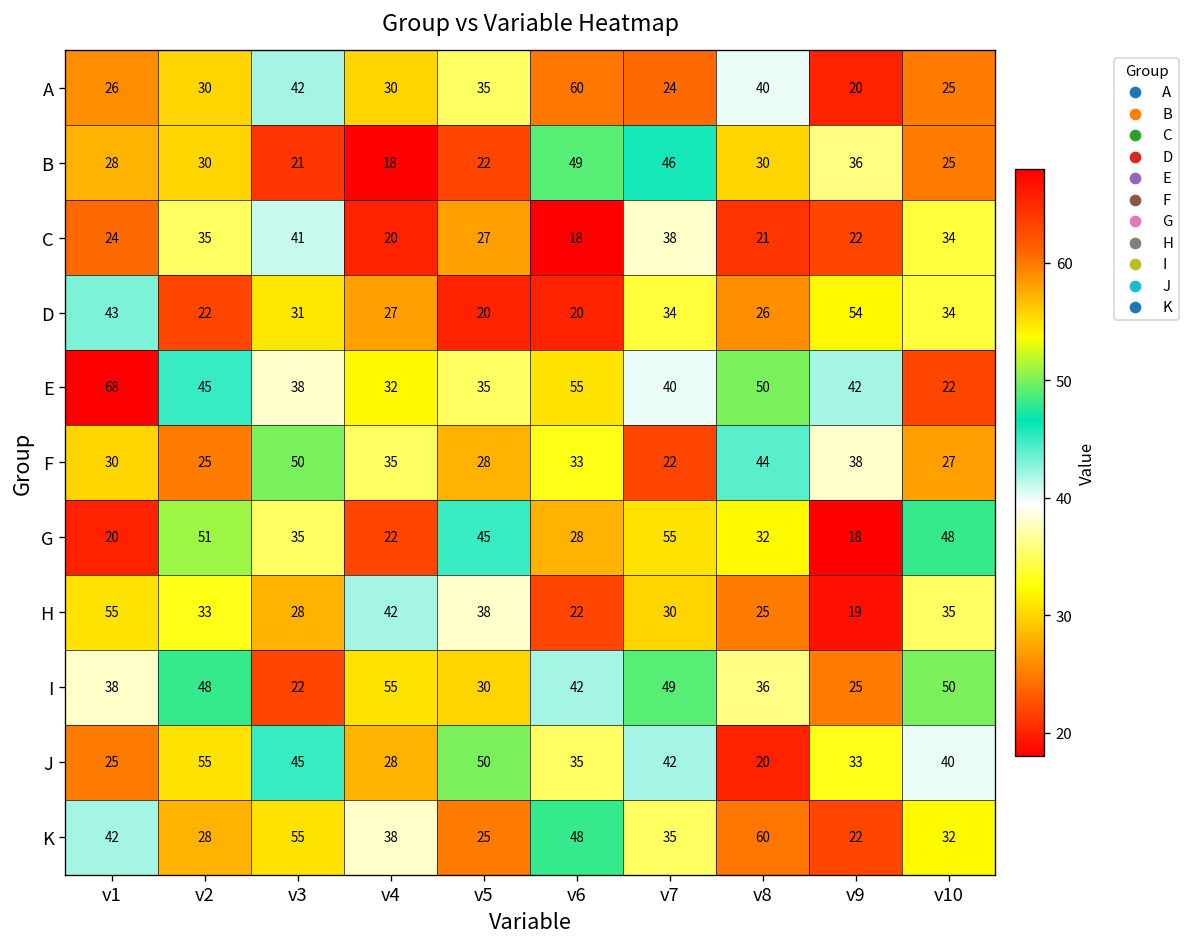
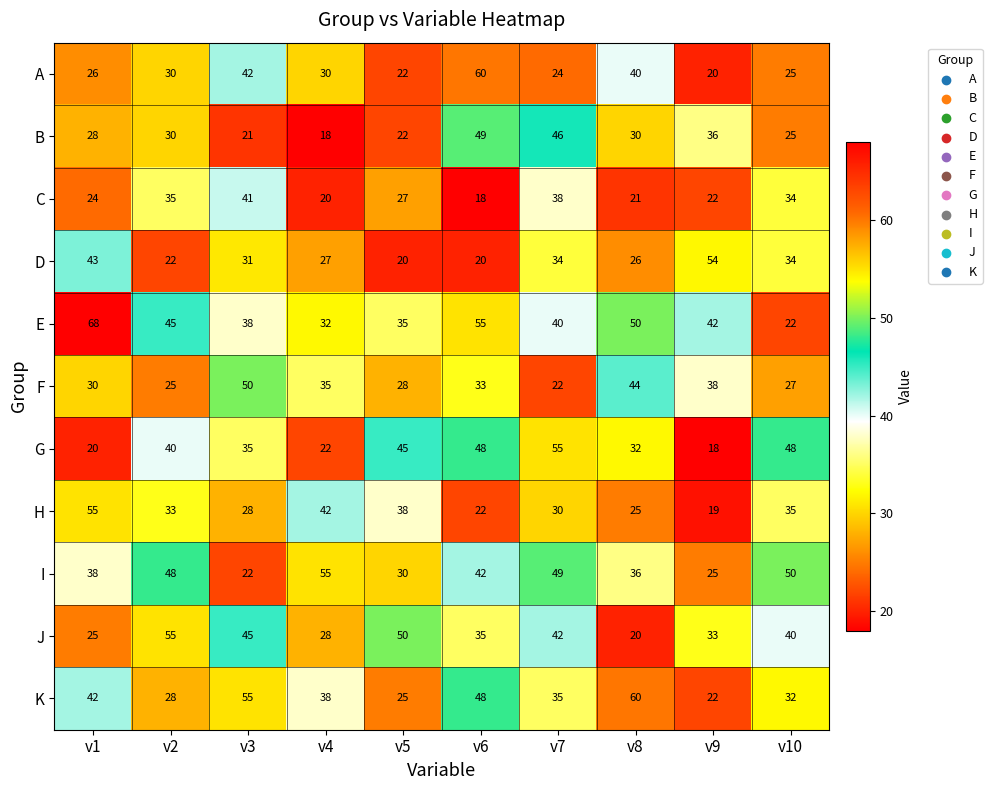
A, v5: 35 -> 22
G, v2: 51 -> 40
G, v6: 28 -> 48
